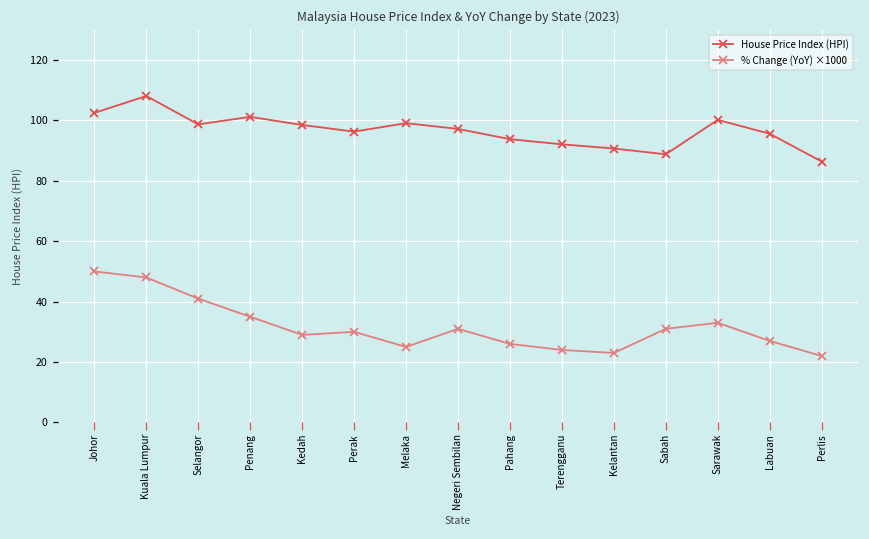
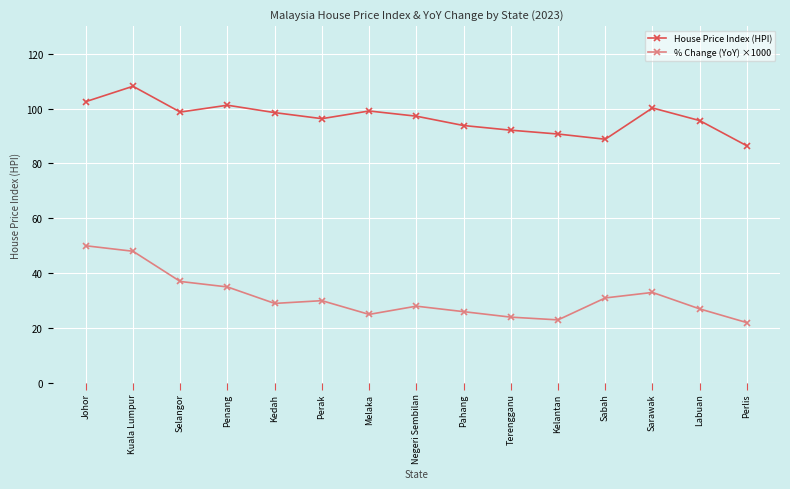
% Change (YoY) ×1000, Selangor: 41 -> 37
% Change (YoY) ×1000, Negeri Sembilan: 31 -> 28
